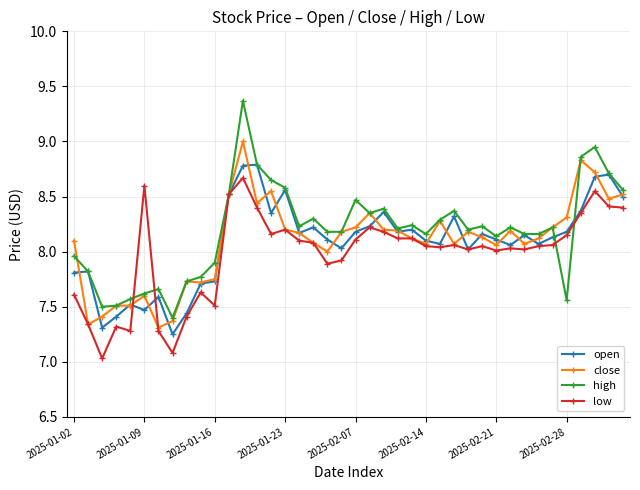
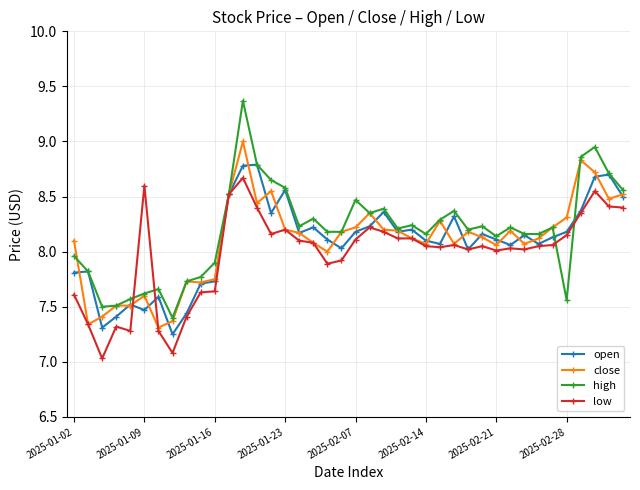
low, 2025-01-16: 7.51 -> 7.64
